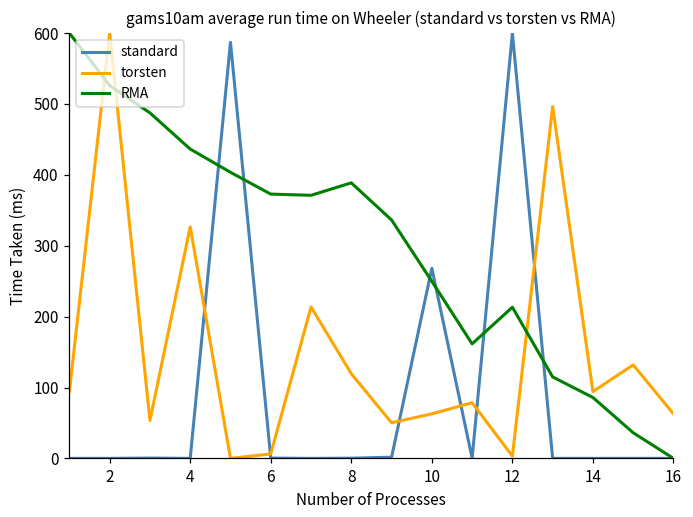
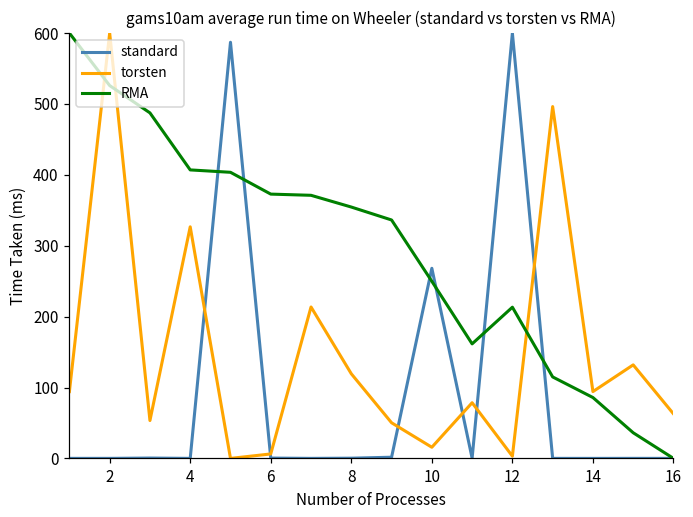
RMA, 4: 440 -> 410
RMA, 8: 390 -> 350
torsten, 10: 60 -> 20
